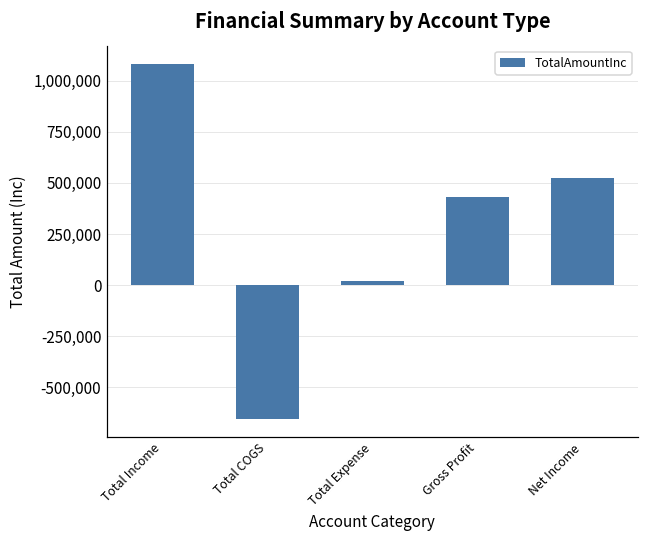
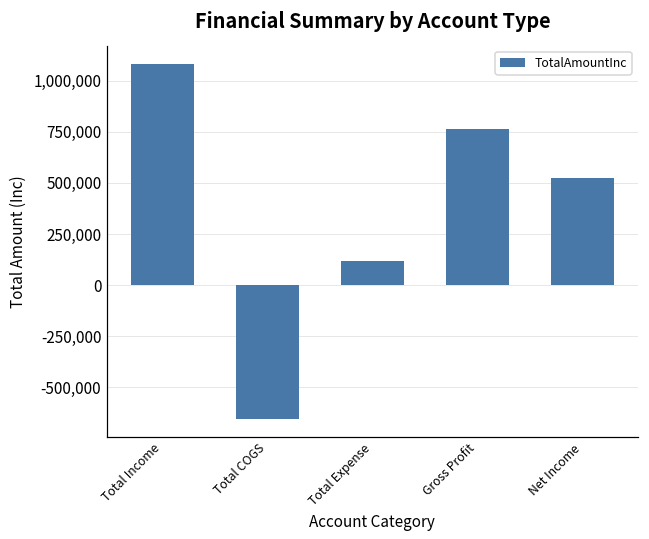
Total Expense: 20,000 -> 120,000
Gross Profit: 430,000 -> 760,000
